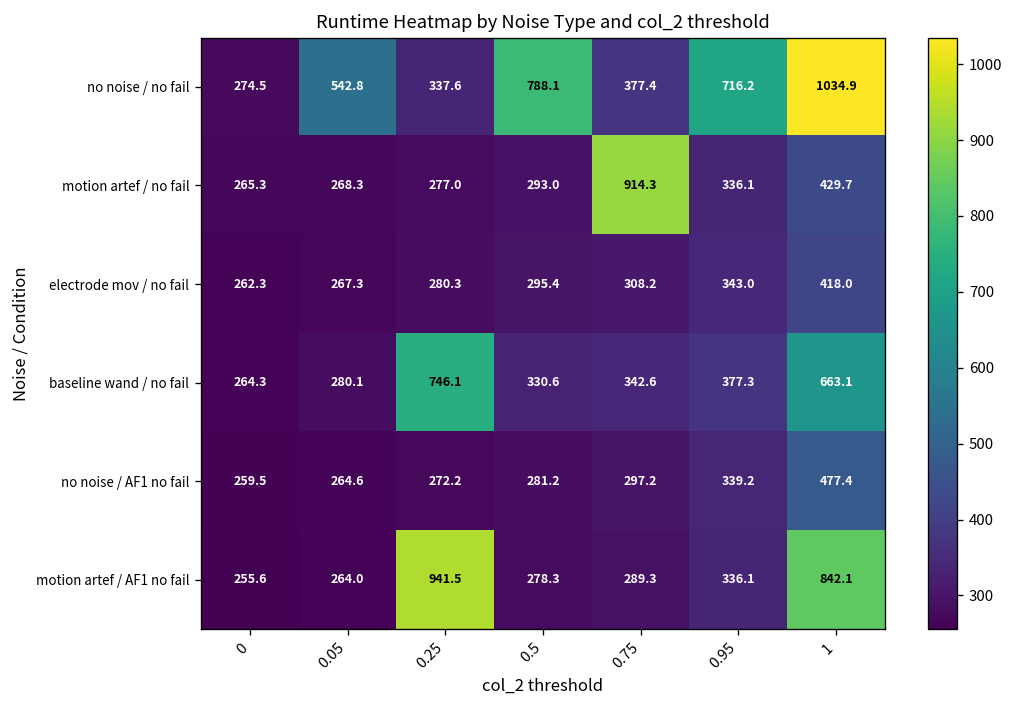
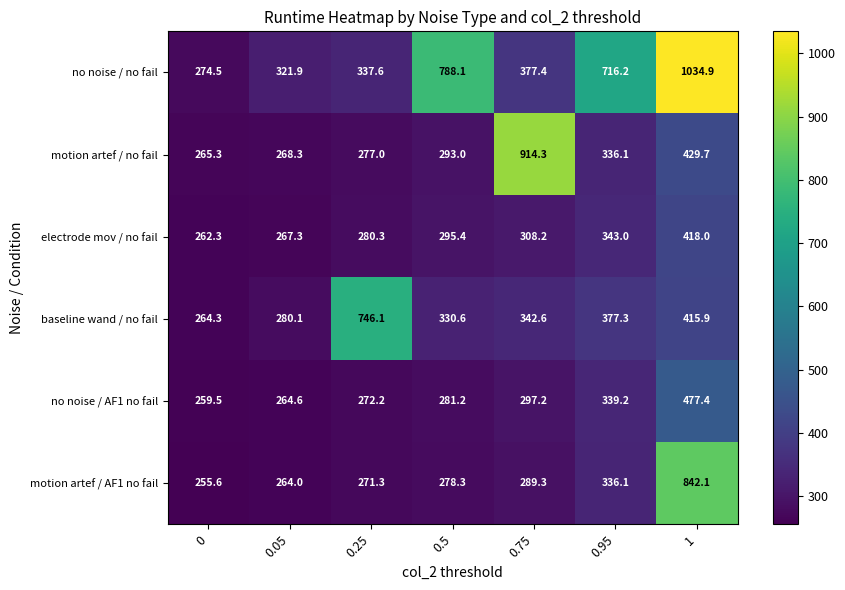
no noise / no fail, 0.05: 542.8 -> 321.9
baseline wand / no fail, 1: 663.1 -> 415.9
motion artef / AF1 no fail, 0.25: 941.5 -> 271.3
